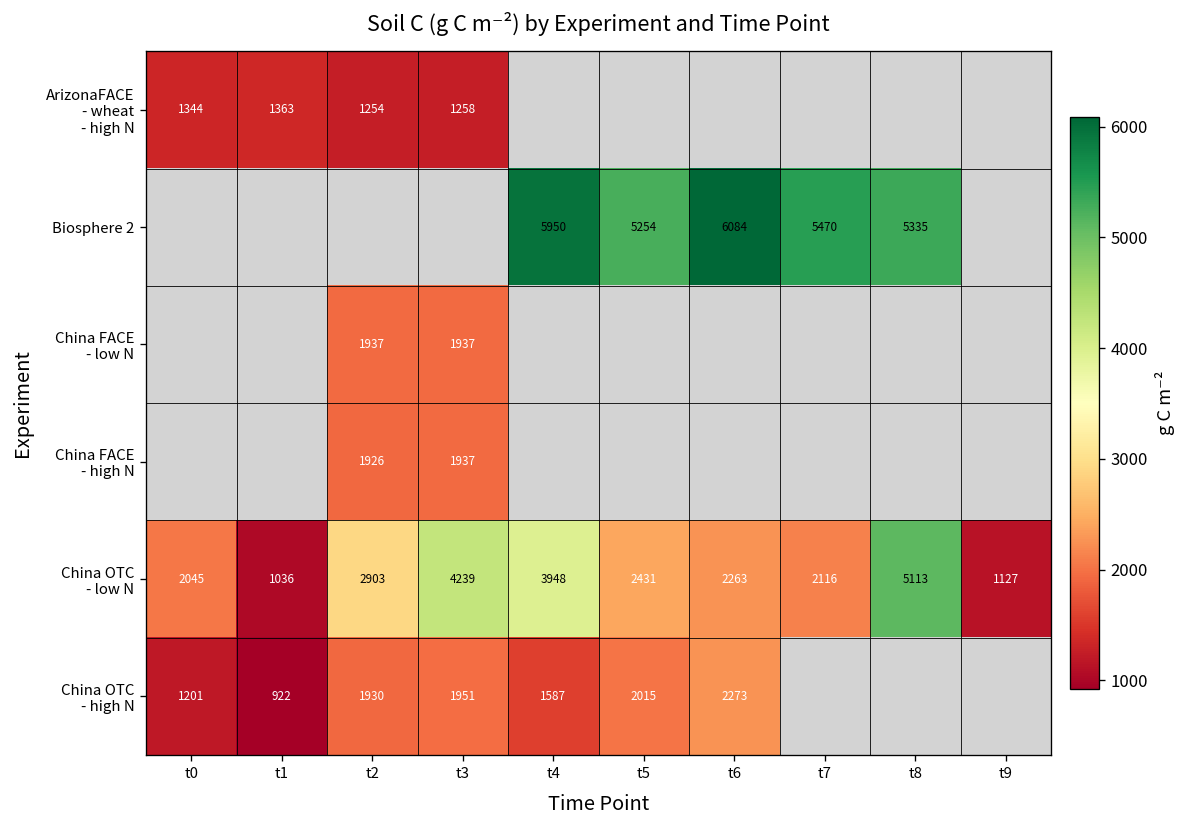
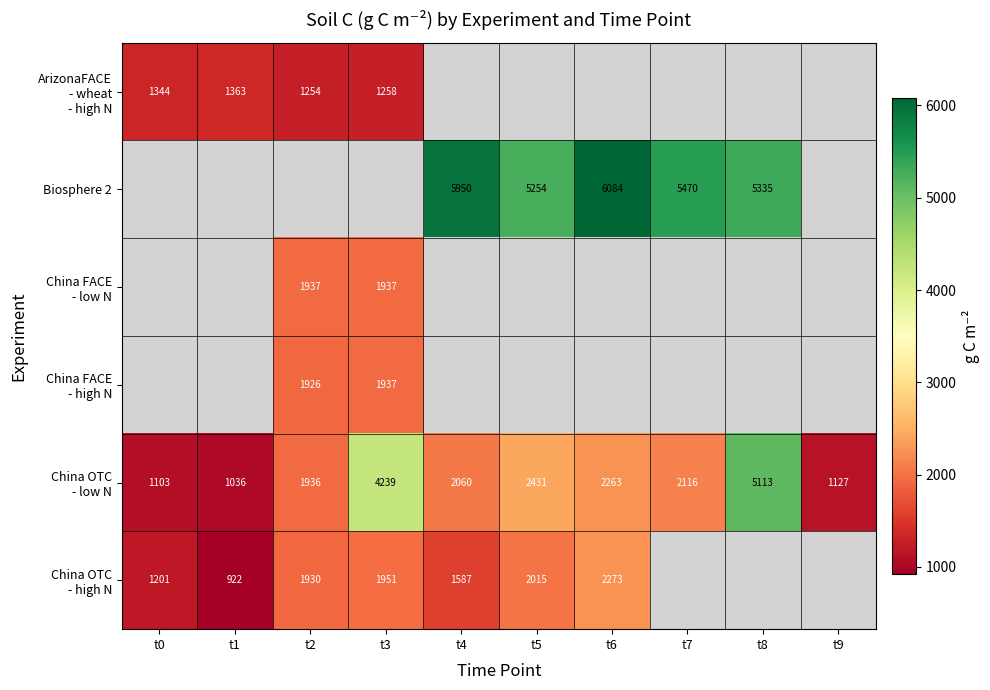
China OTC - low N, t0: 2045 -> 1103
China OTC - low N, t2: 2903 -> 1936
China OTC - low N, t4: 3948 -> 2060
